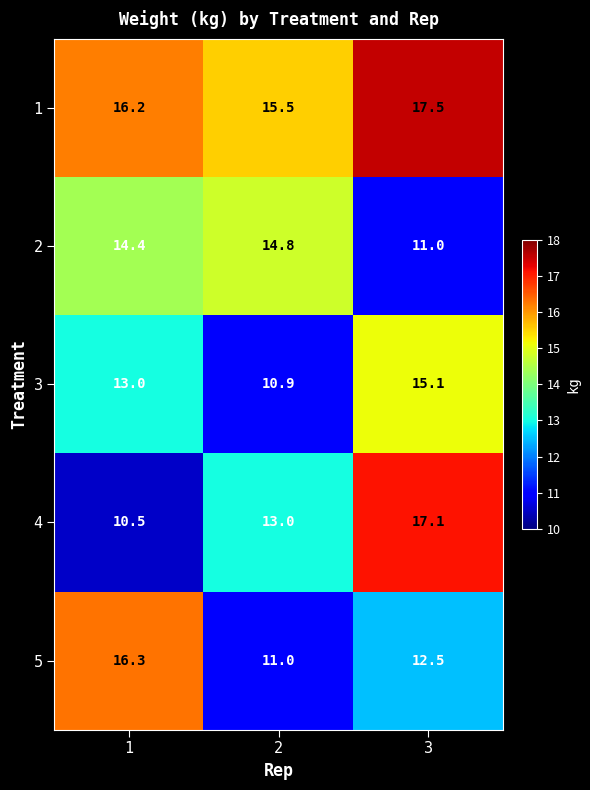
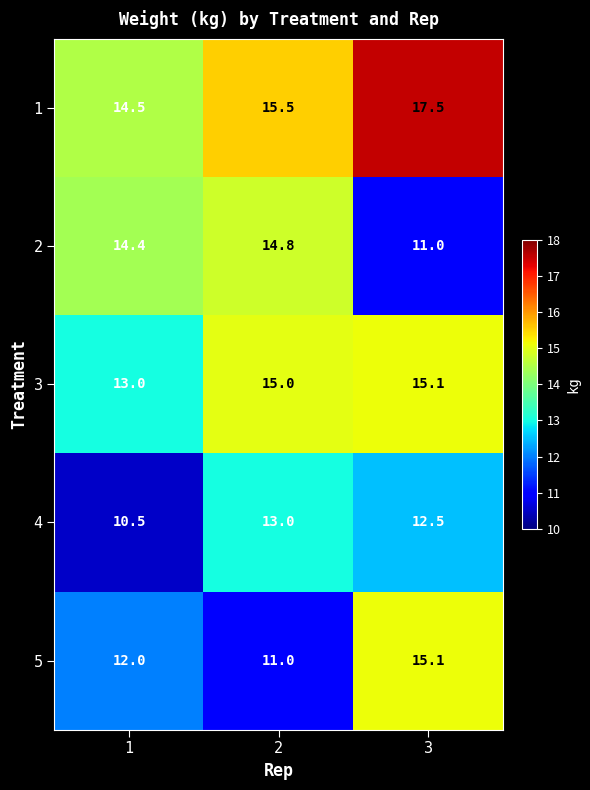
1, 1: 16.2 -> 14.5
3, 2: 10.9 -> 15.0
4, 3: 17.1 -> 12.5
5, 1: 16.3 -> 12.0
5, 3: 12.5 -> 15.1
